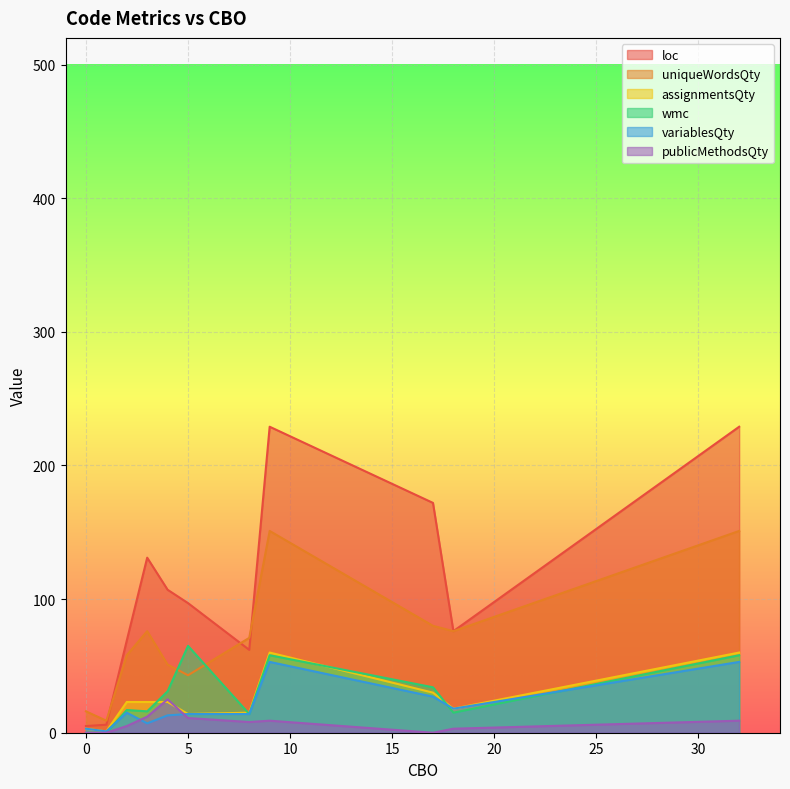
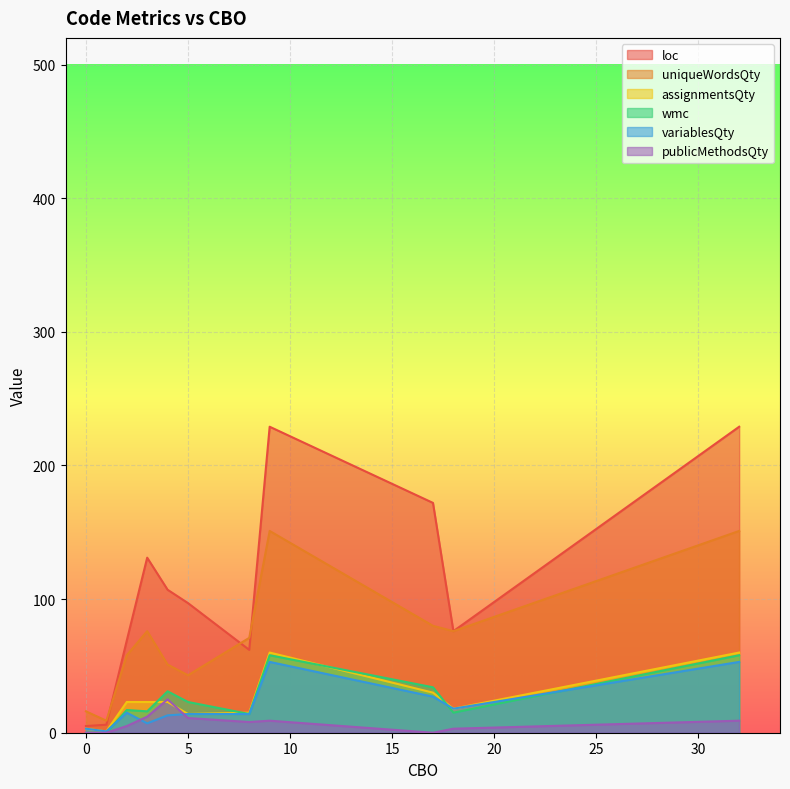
wmc, 5: 65 -> 23
